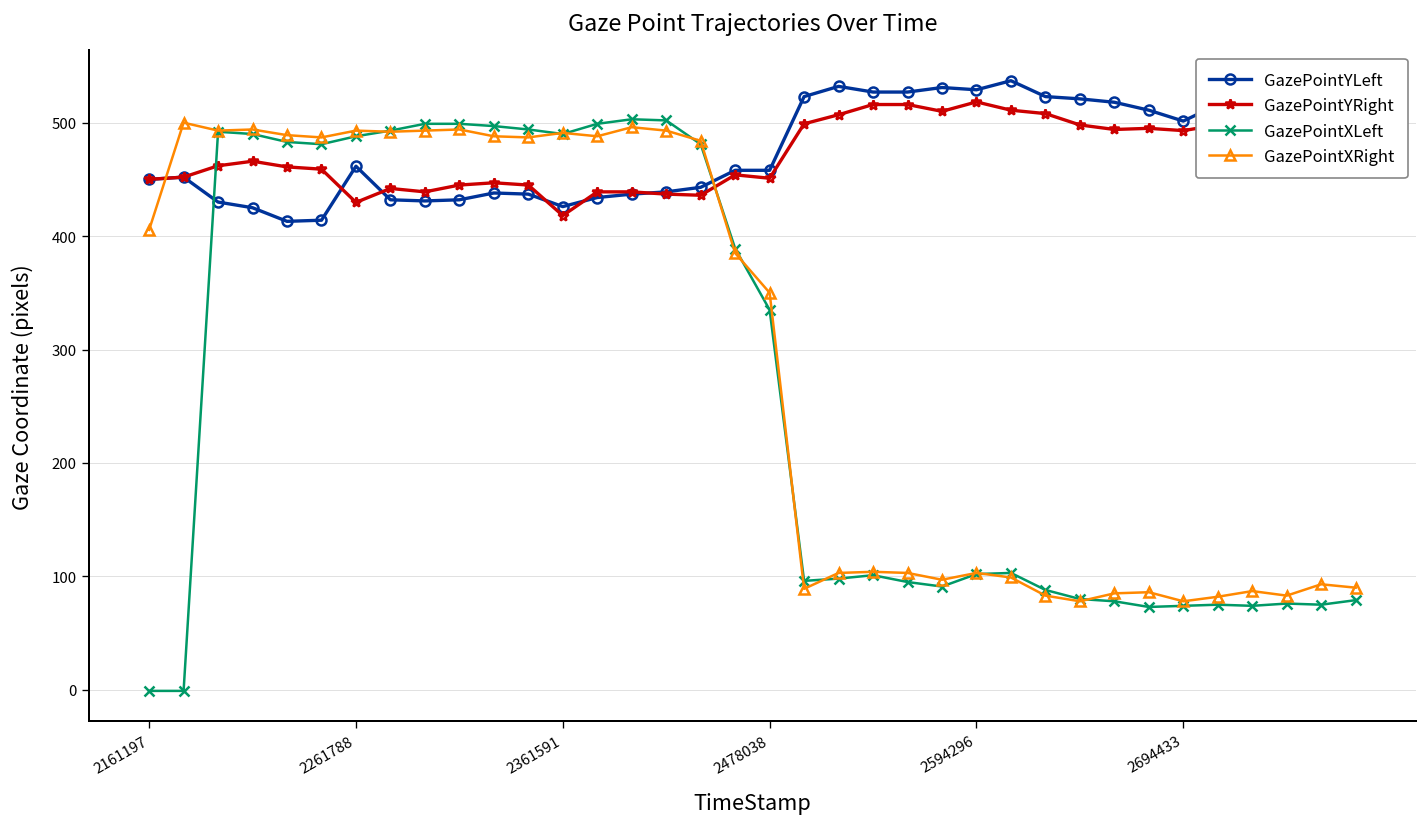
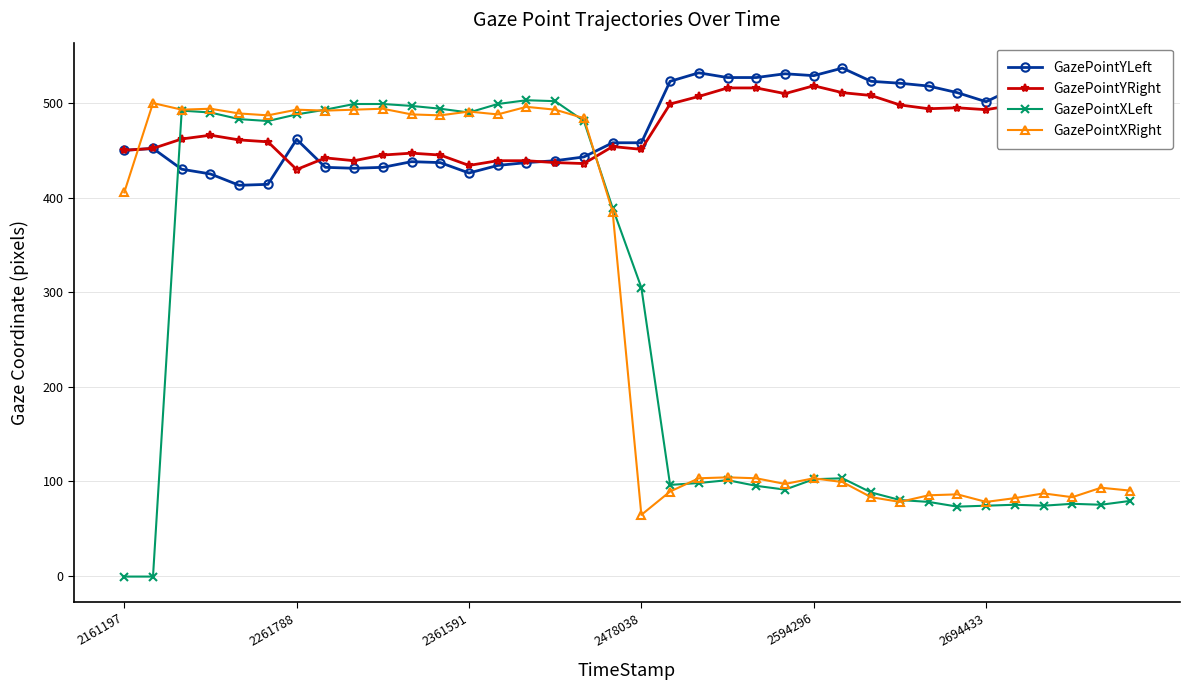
GazePointYRight, 2361591: 420 -> 430
GazePointXLeft, 2478038: 340 -> 300
GazePointXRight, 2478038: 350 -> 60
